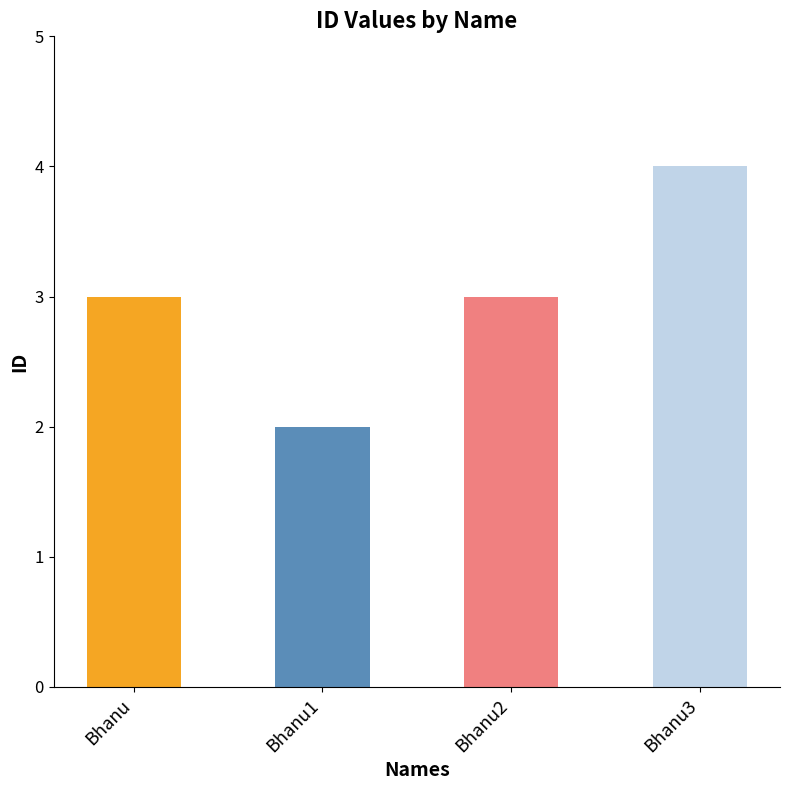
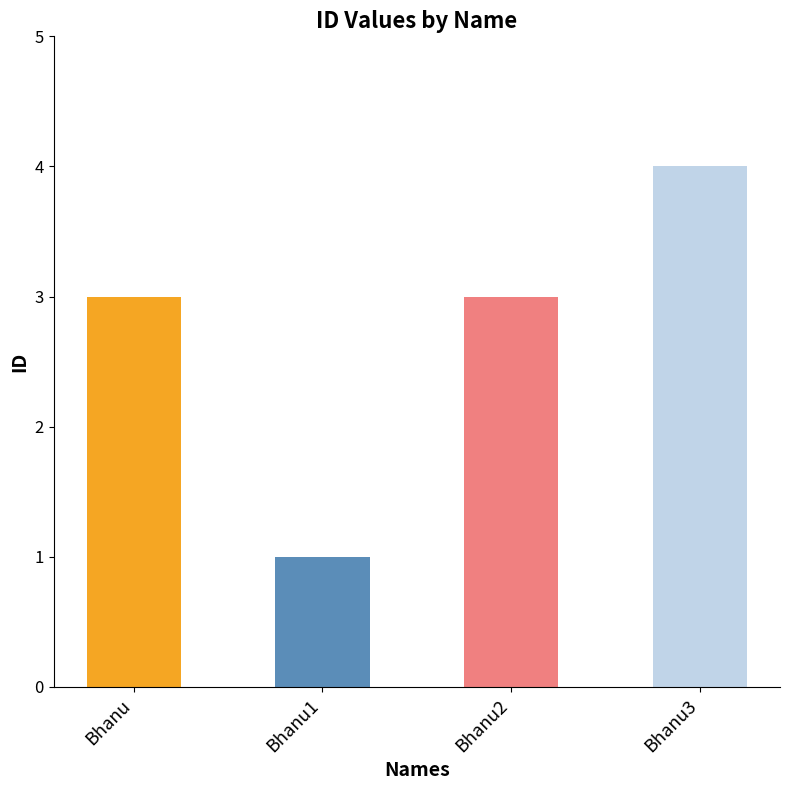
Bhanu1: 2 -> 1
